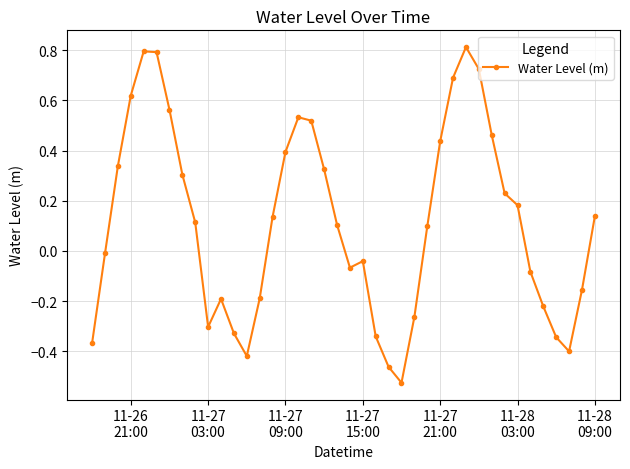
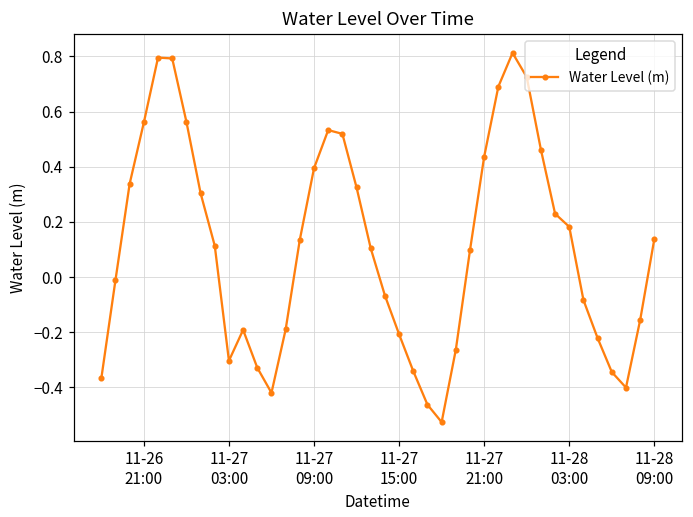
11-26 21:00: 0.62 -> 0.56
11-27 15:00: -0.04 -> -0.21
